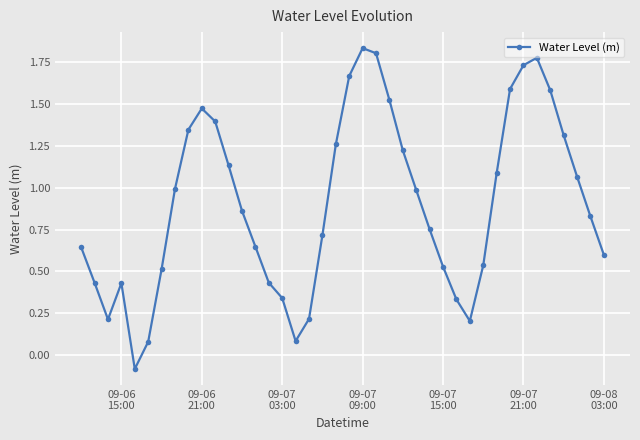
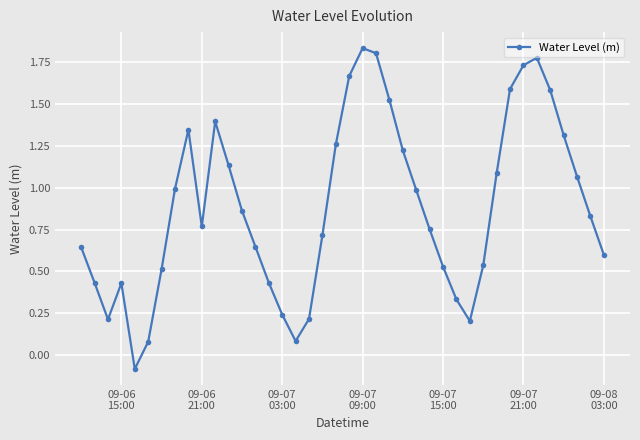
09-06 21:00: 1.47 -> 0.77
09-07 03:00: 0.34 -> 0.24
